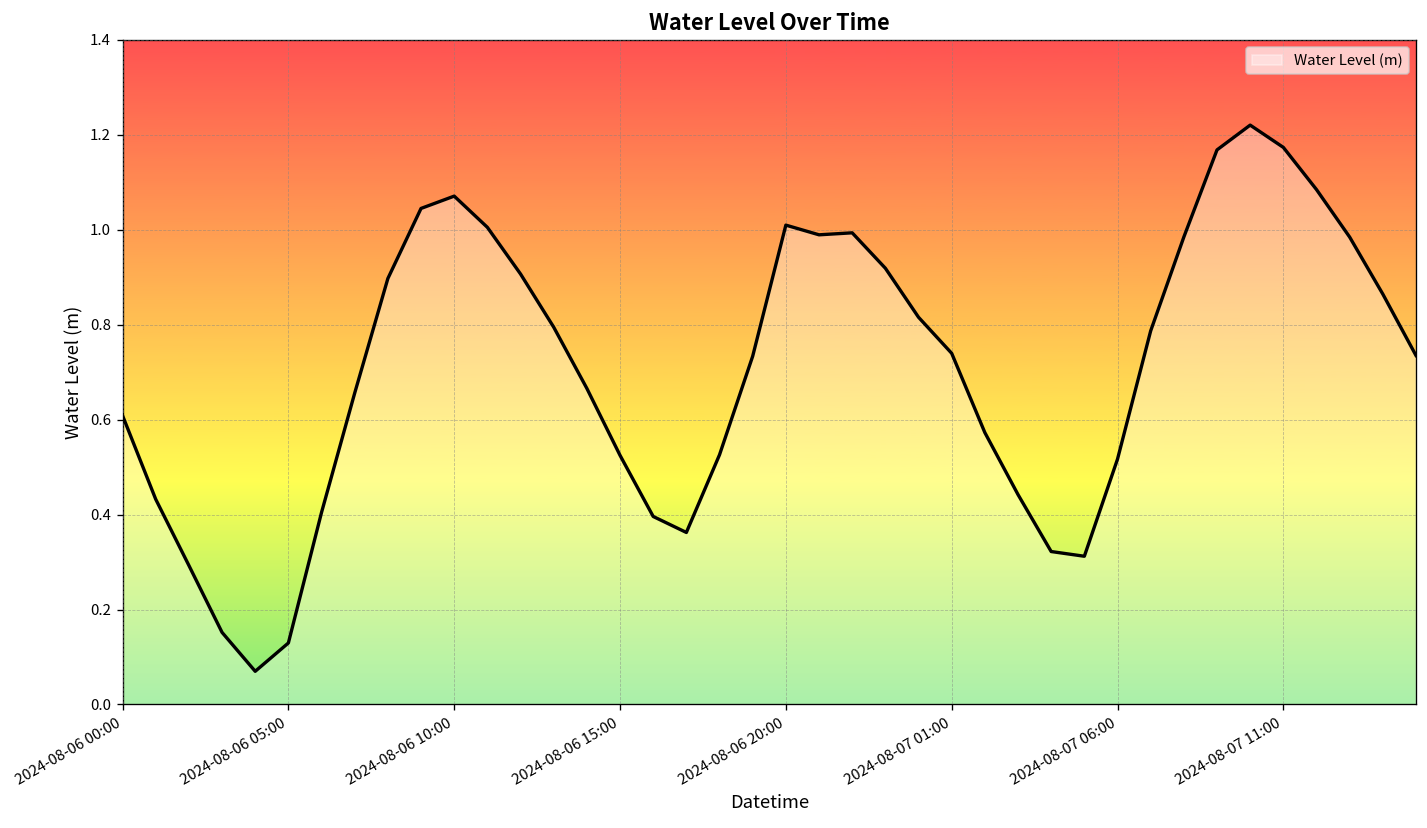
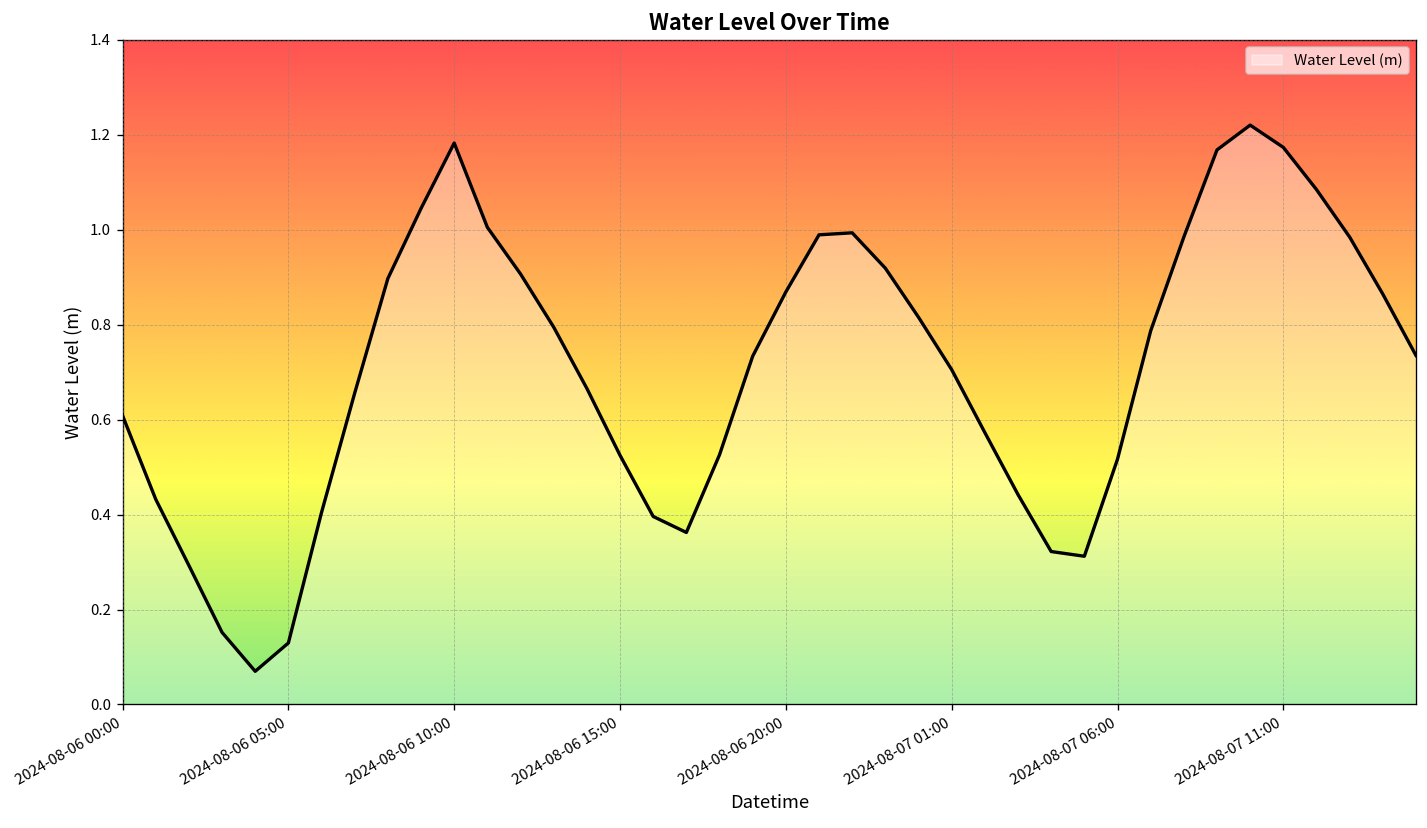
2024-08-06 10:00: 1.07 -> 1.18
2024-08-06 20:00: 1.01 -> 0.87
2024-08-07 01:00: 0.74 -> 0.71
